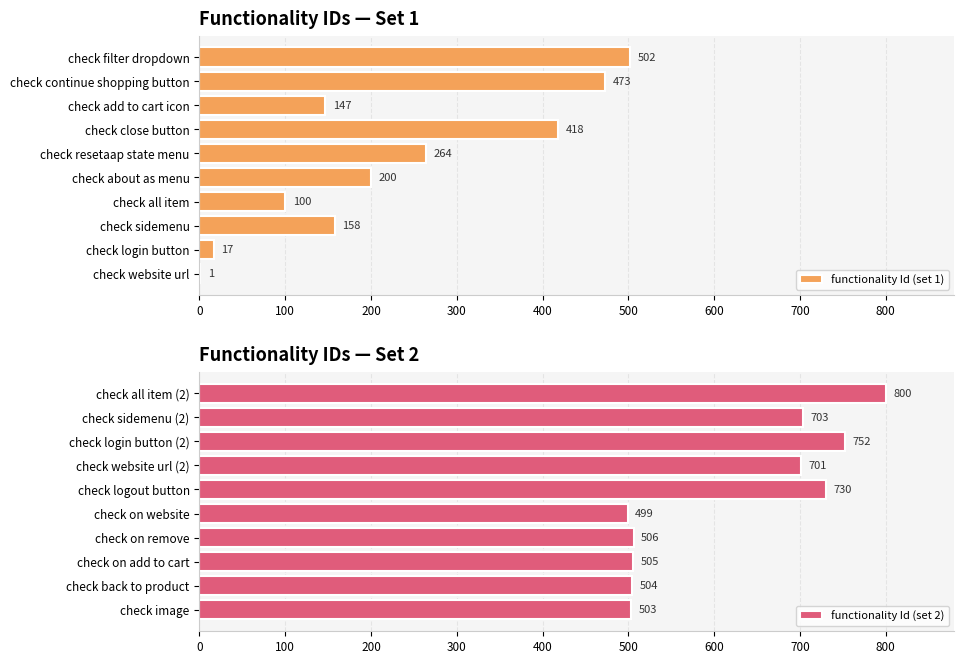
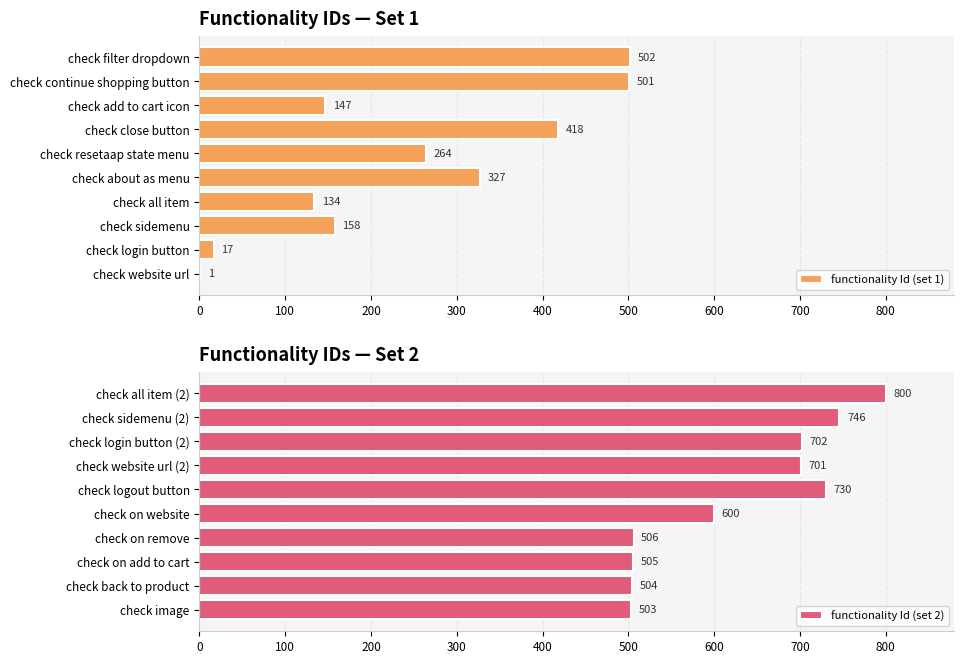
Functionality IDs — Set 1, check continue shopping button: 473 -> 501
Functionality IDs — Set 1, check about as menu: 200 -> 327
Functionality IDs — Set 1, check all item: 100 -> 134
Functionality IDs — Set 2, check sidemenu (2): 703 -> 746
Functionality IDs — Set 2, check login button (2): 752 -> 702
Functionality IDs — Set 2, check on website: 499 -> 600
